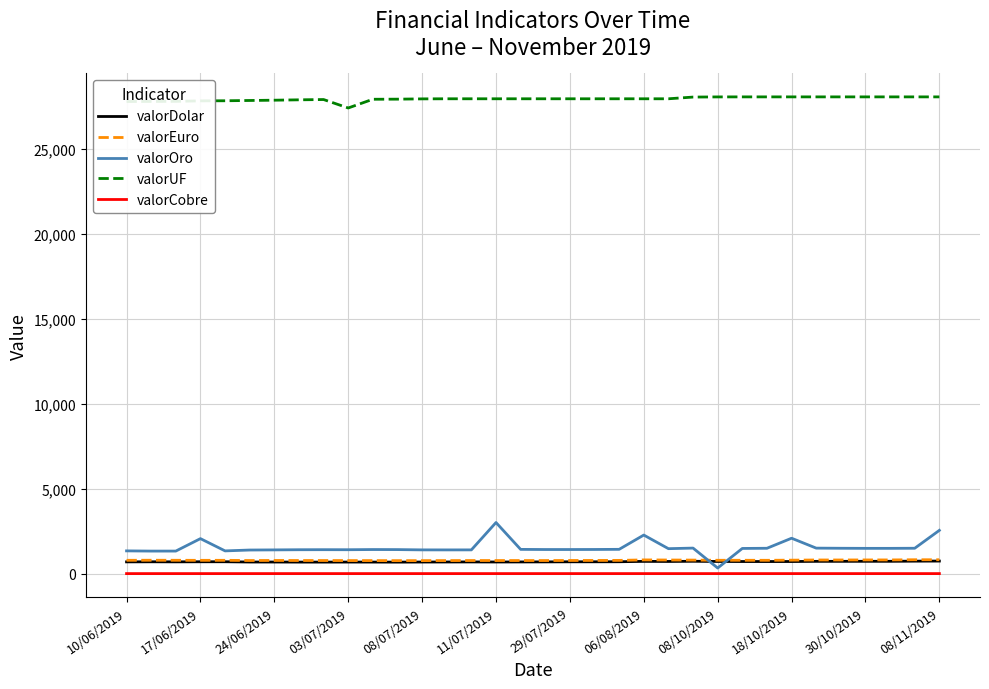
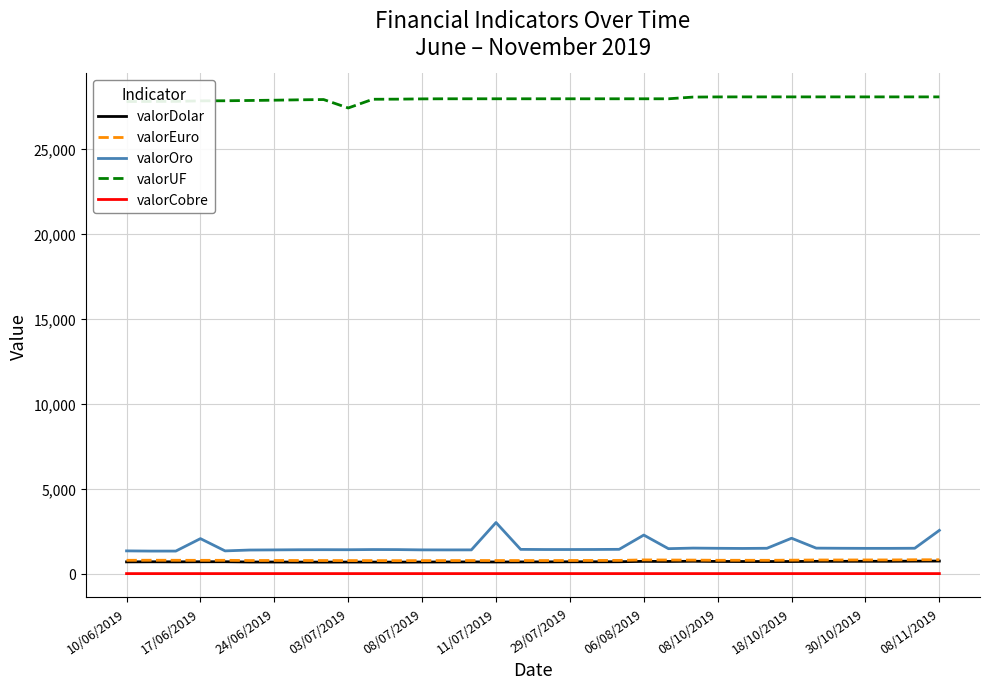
valorOro, 08/10/2019: 300 -> 1,500
